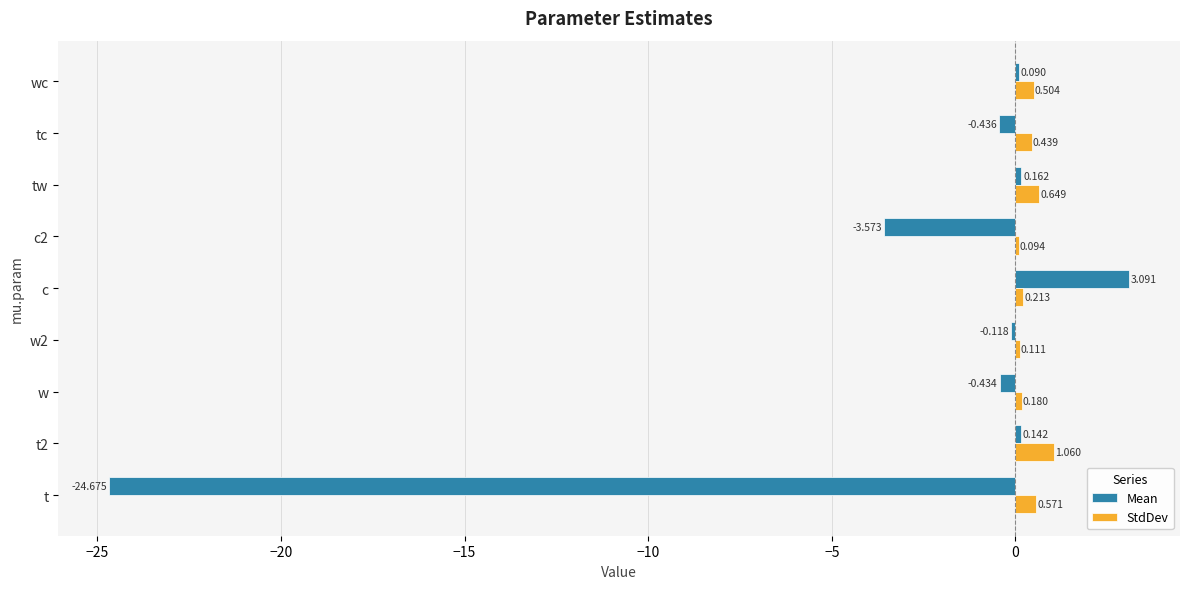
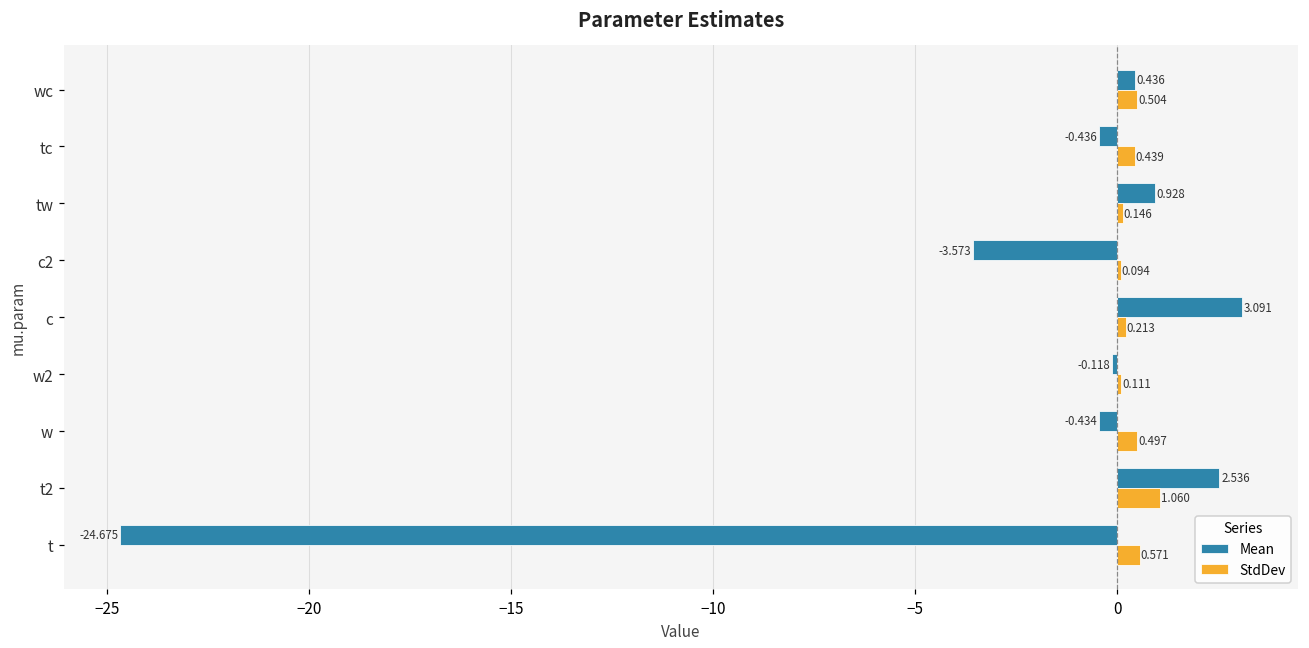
Mean, wc: 0.090 -> 0.436
Mean, tw: 0.162 -> 0.928
StdDev, tw: 0.649 -> 0.146
StdDev, w: 0.180 -> 0.497
Mean, t2: 0.142 -> 2.536
